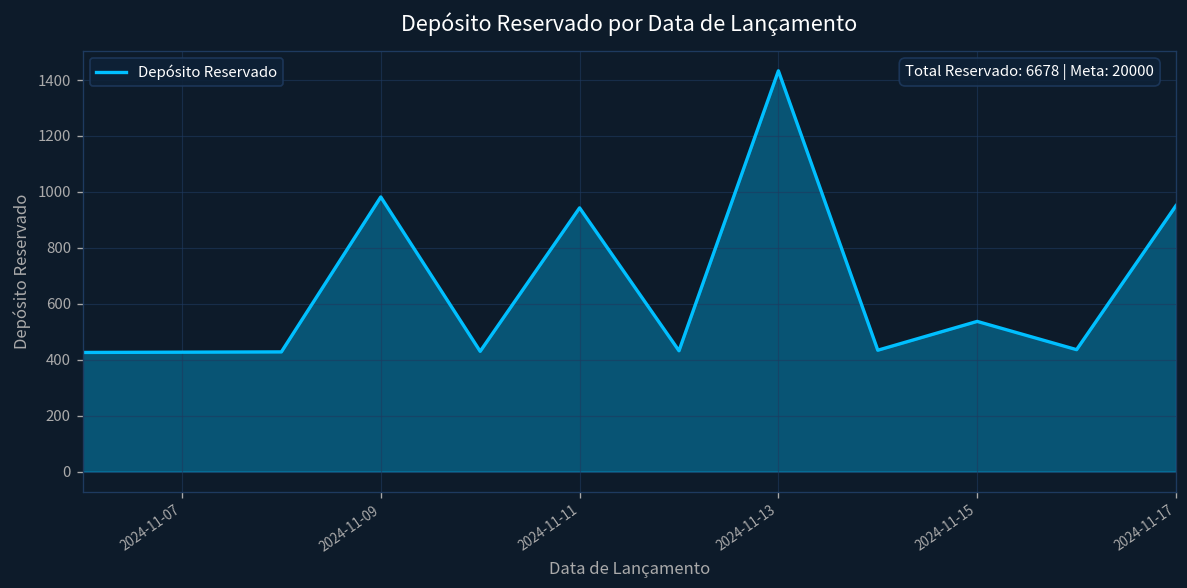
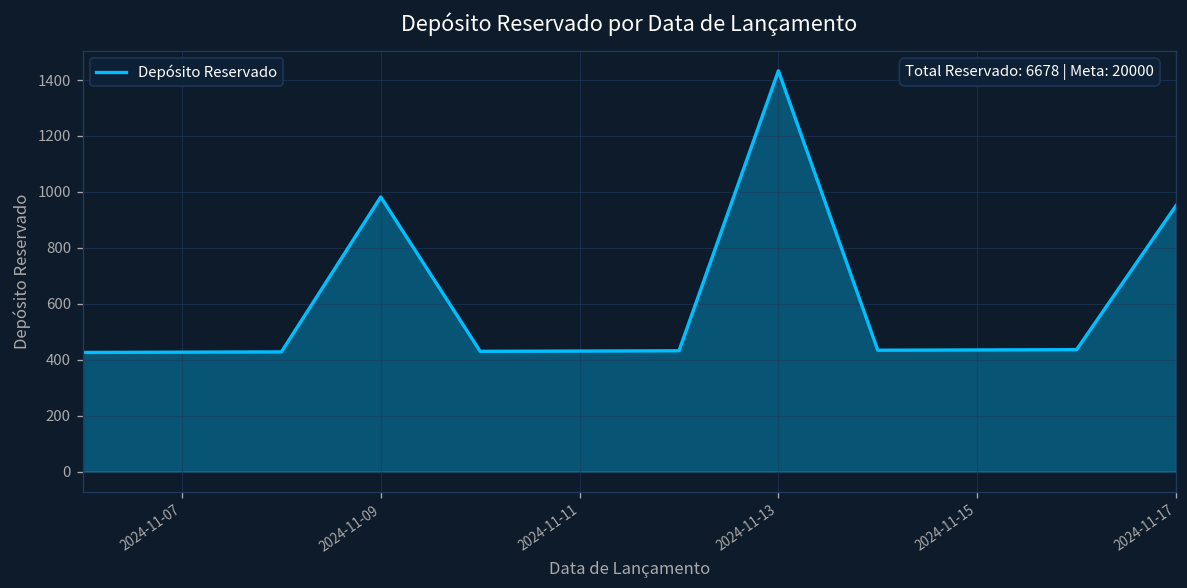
2024-11-11: 940 -> 430
2024-11-15: 540 -> 440
